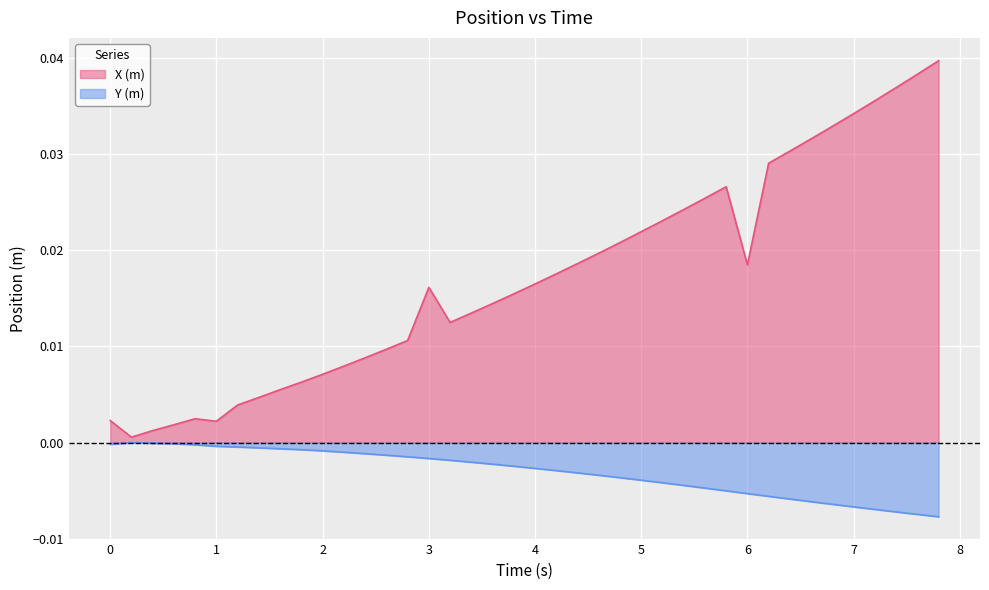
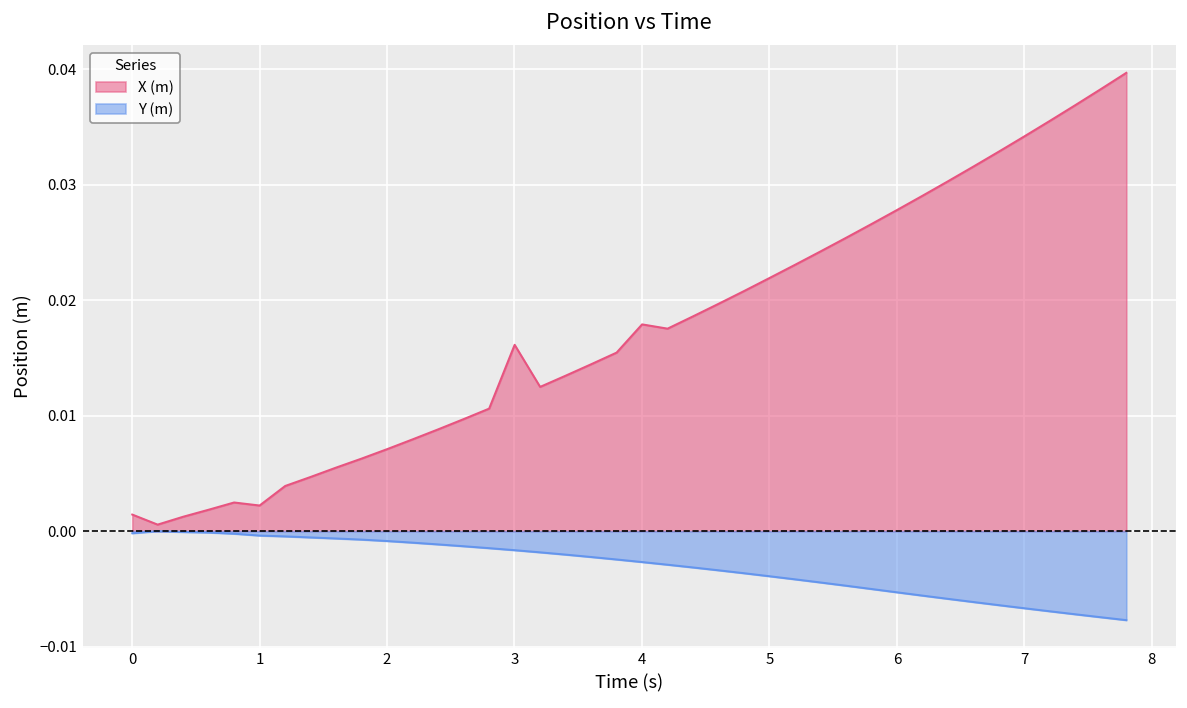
X (m), 0: 0.002 -> 0.001
X (m), 4: 0.016 -> 0.018
X (m), 6: 0.018 -> 0.028
